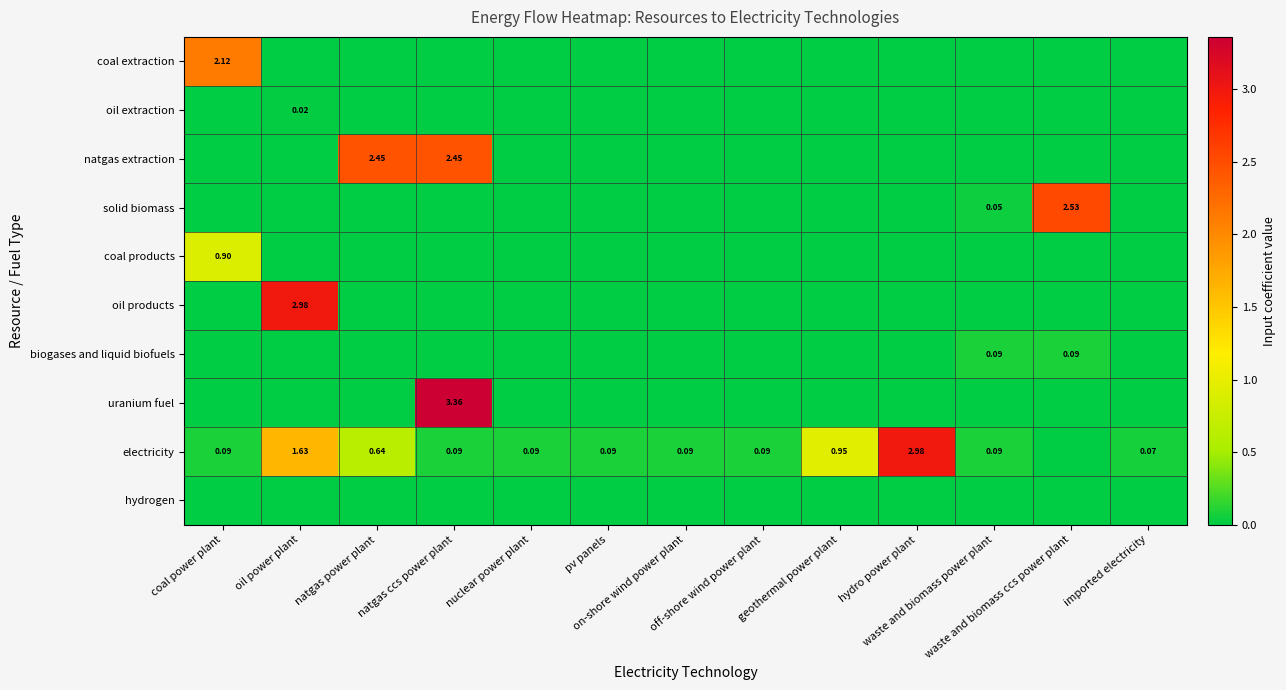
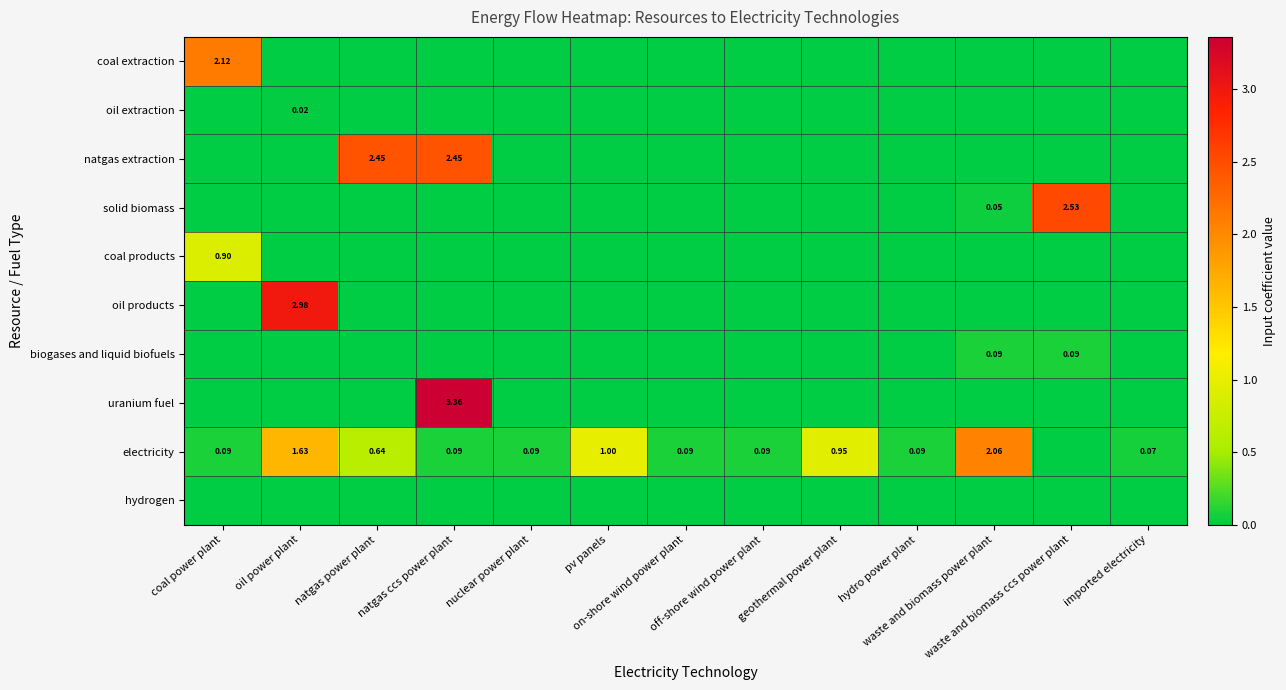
electricity, pv panels: 0.09 -> 1.00
electricity, hydro power plant: 2.98 -> 0.09
electricity, waste and biomass power plant: 0.09 -> 2.06
